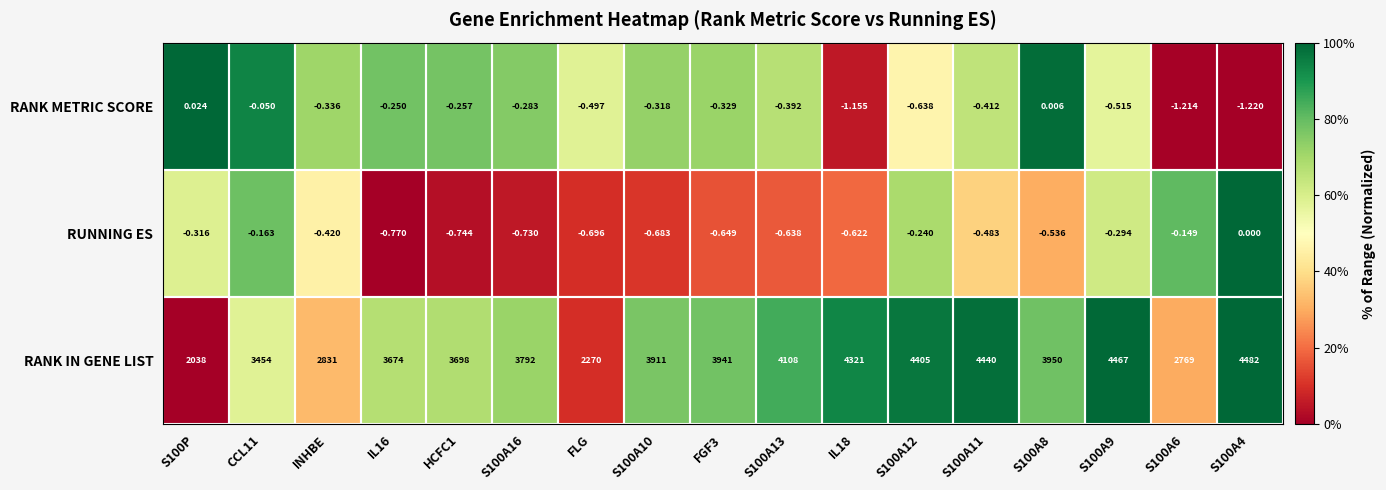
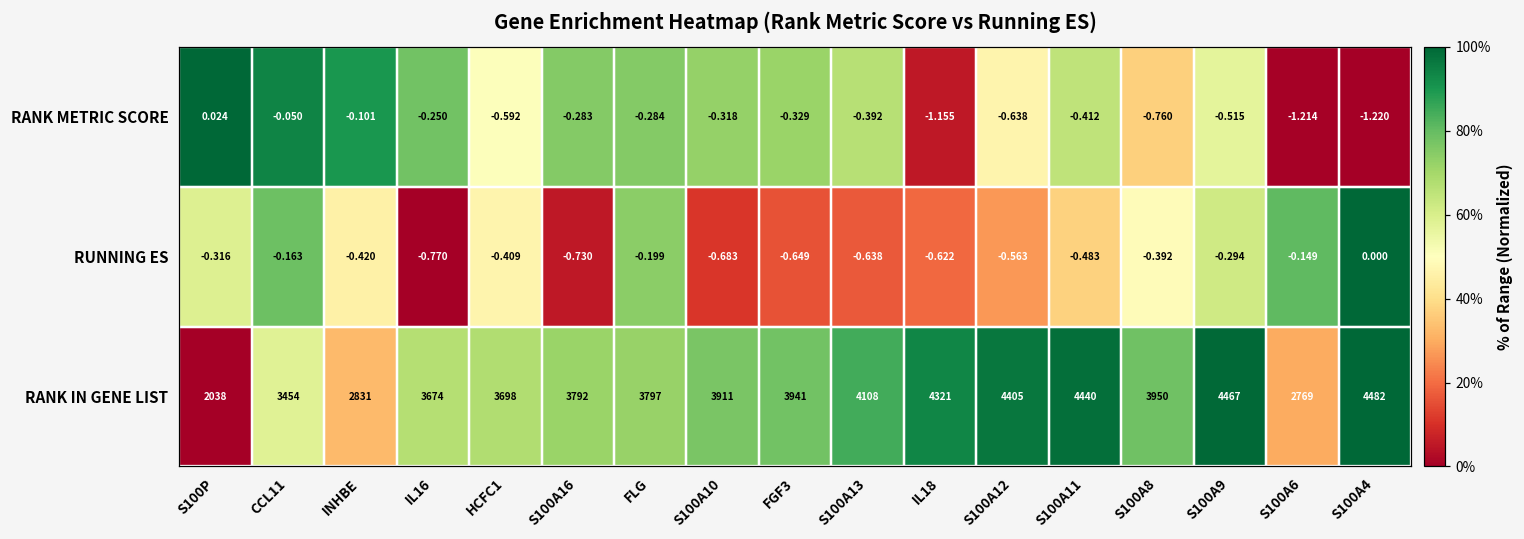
RANK METRIC SCORE, INHBE: -0.336 -> -0.101
RANK METRIC SCORE, HCFC1: -0.257 -> -0.592
RANK METRIC SCORE, FLG: -0.497 -> -0.284
RANK METRIC SCORE, S100A8: 0.006 -> -0.760
RUNNING ES, HCFC1: -0.744 -> -0.409
RUNNING ES, FLG: -0.696 -> -0.199
RUNNING ES, S100A12: -0.240 -> -0.563
RUNNING ES, S100A8: -0.536 -> -0.392
RANK IN GENE LIST, FLG: 2270 -> 3797
